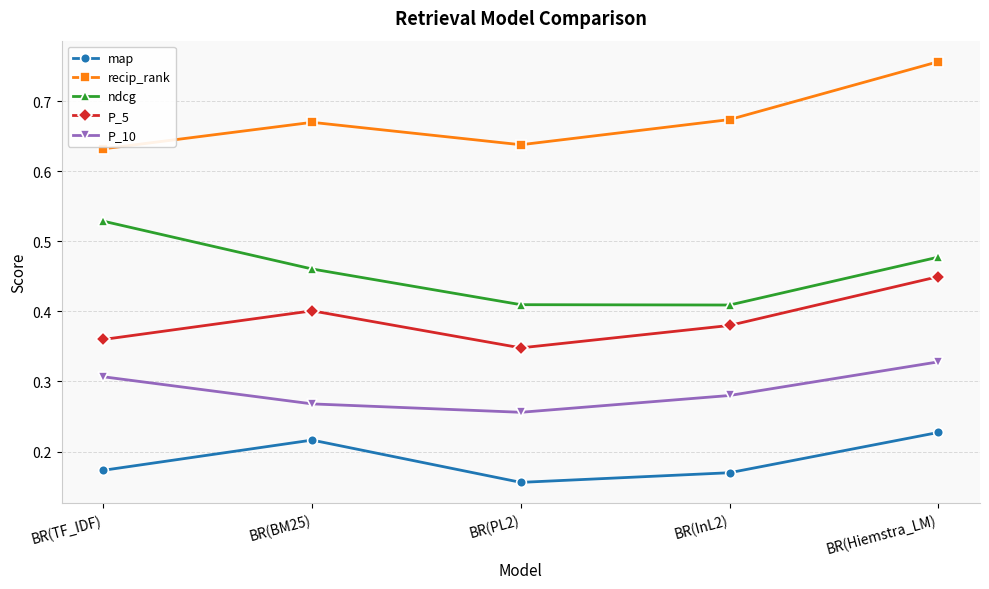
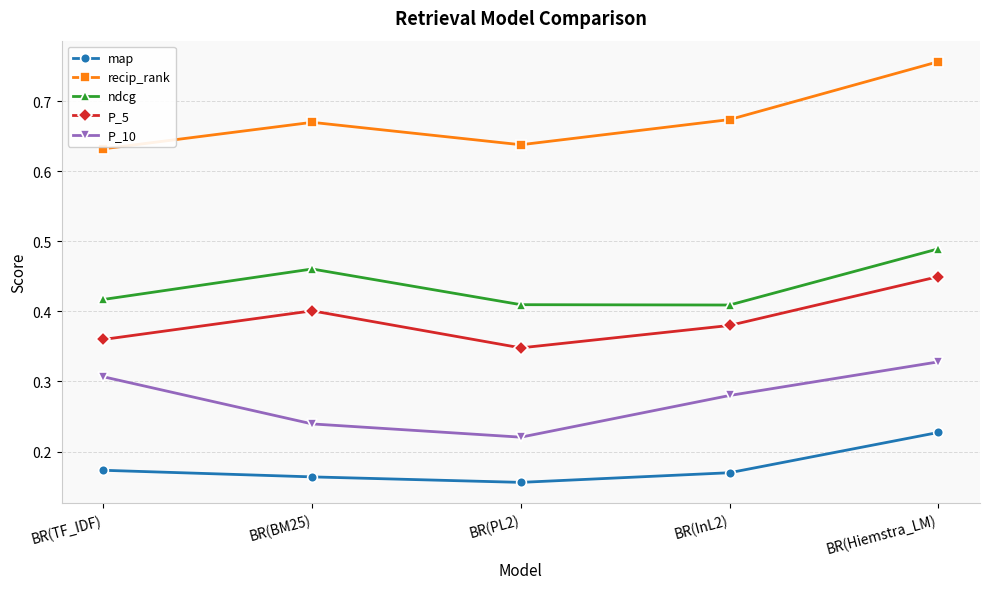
ndcg, BR(TF_IDF): 0.53 -> 0.42
map, BR(BM25): 0.22 -> 0.16
P_10, BR(BM25): 0.27 -> 0.24
P_10, BR(PL2): 0.26 -> 0.22
ndcg, BR(Hiemstra_LM): 0.48 -> 0.49
